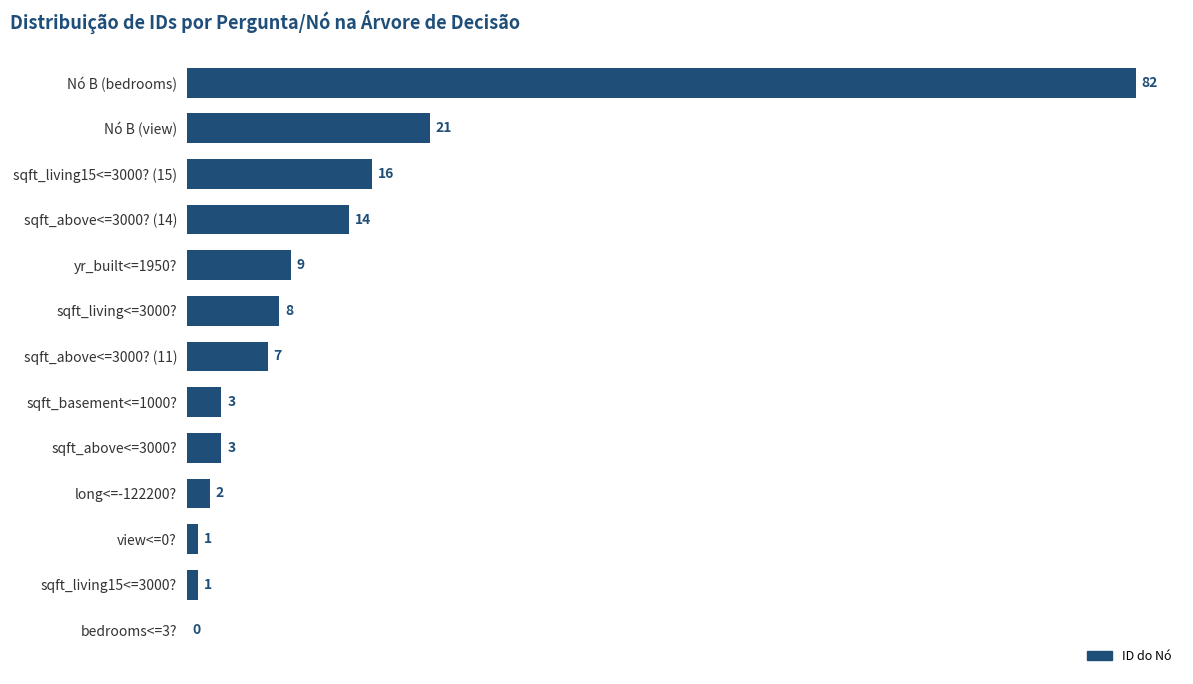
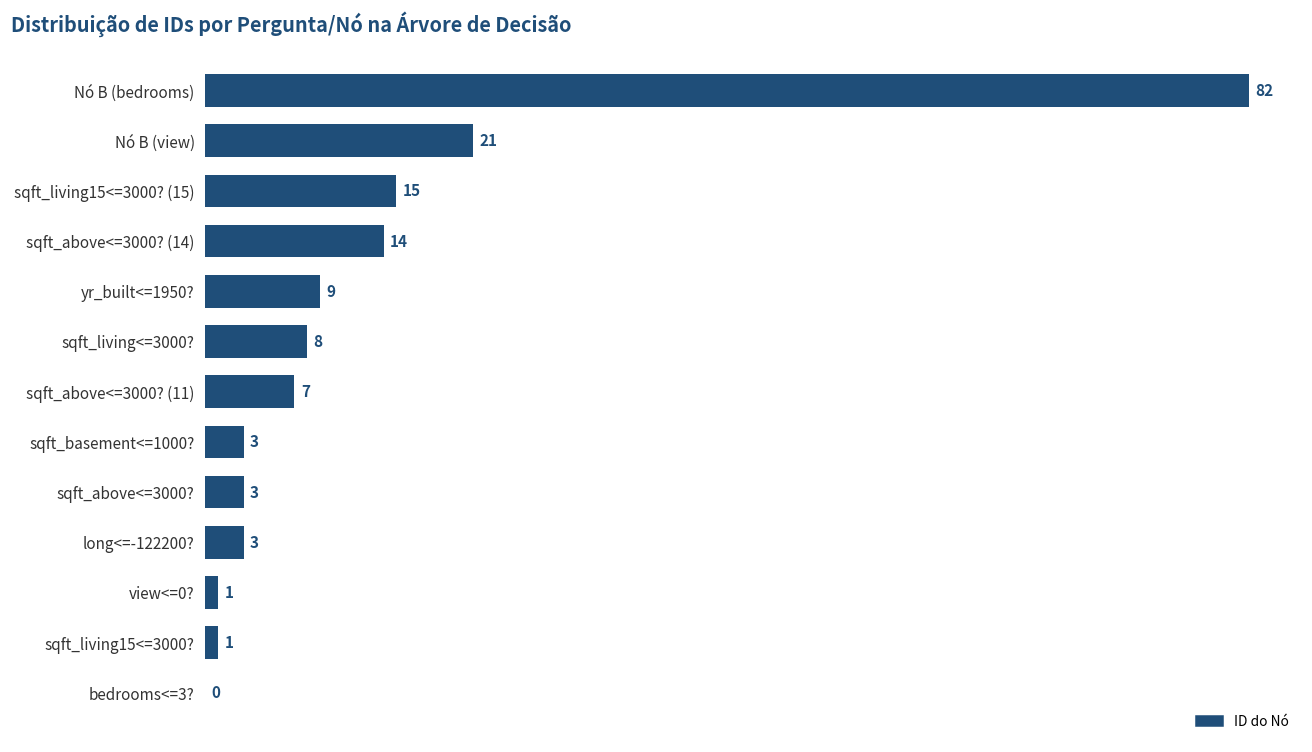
sqft_living15<=3000? (15): 16 -> 15
long<=-122200?: 2 -> 3
